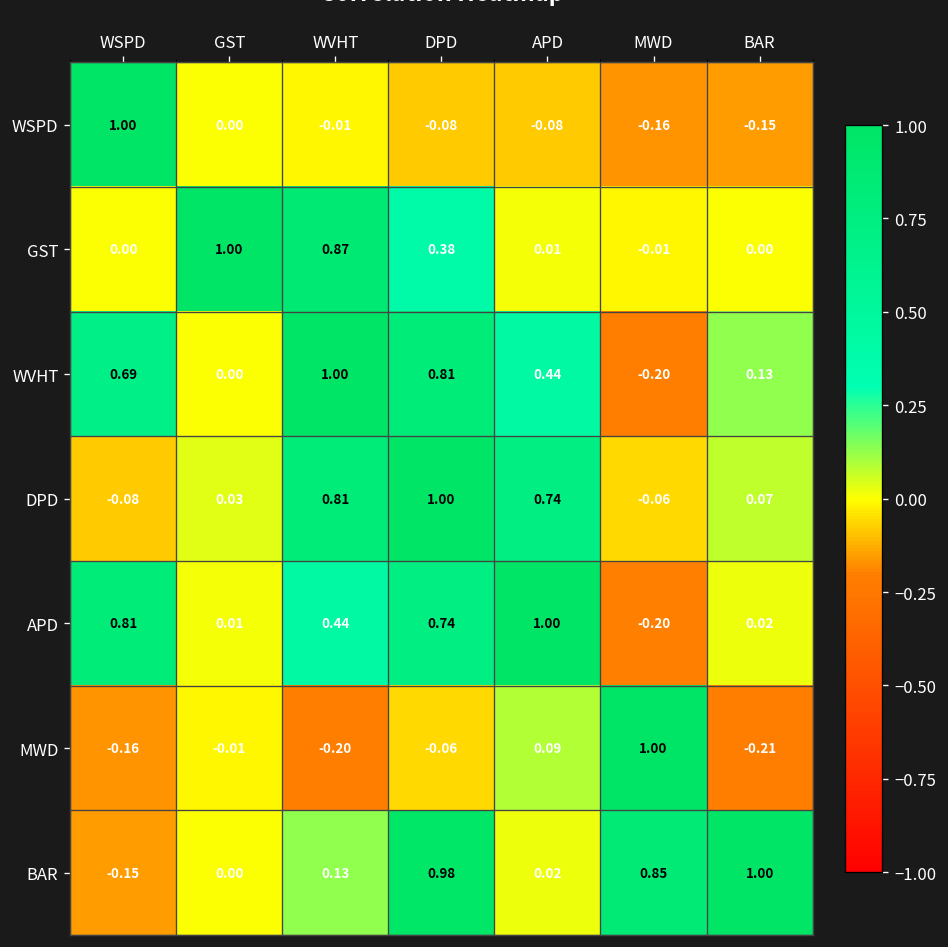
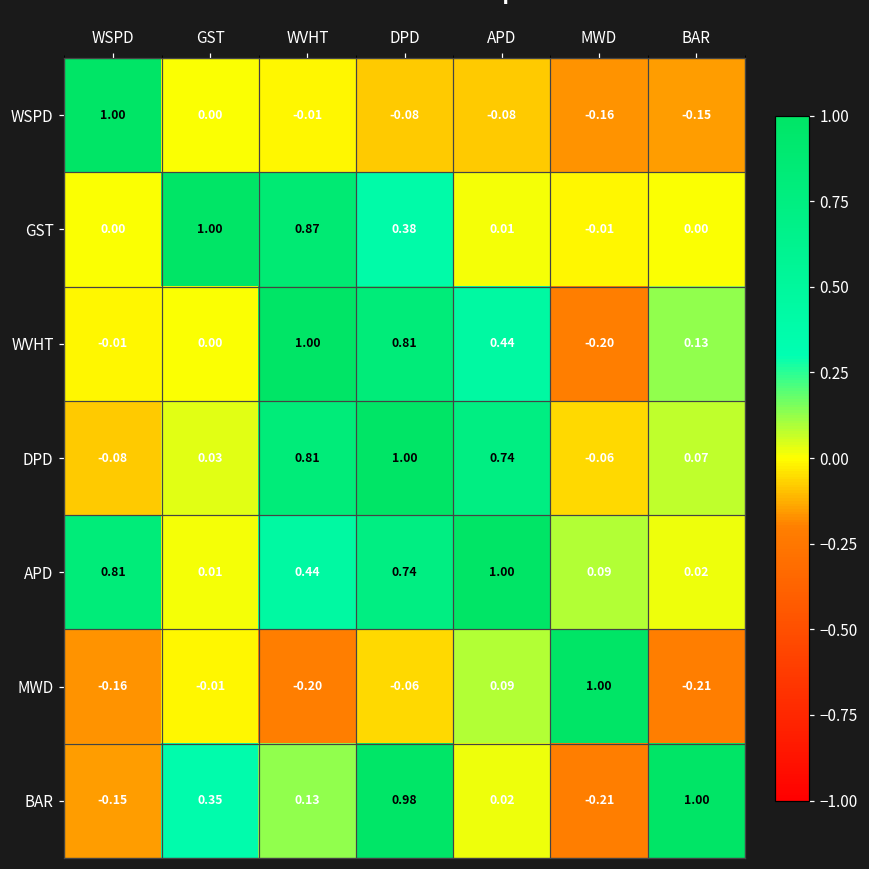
WVHT, WSPD: 0.69 -> -0.01
APD, MWD: -0.20 -> 0.09
BAR, GST: 0.00 -> 0.35
BAR, MWD: 0.85 -> -0.21
